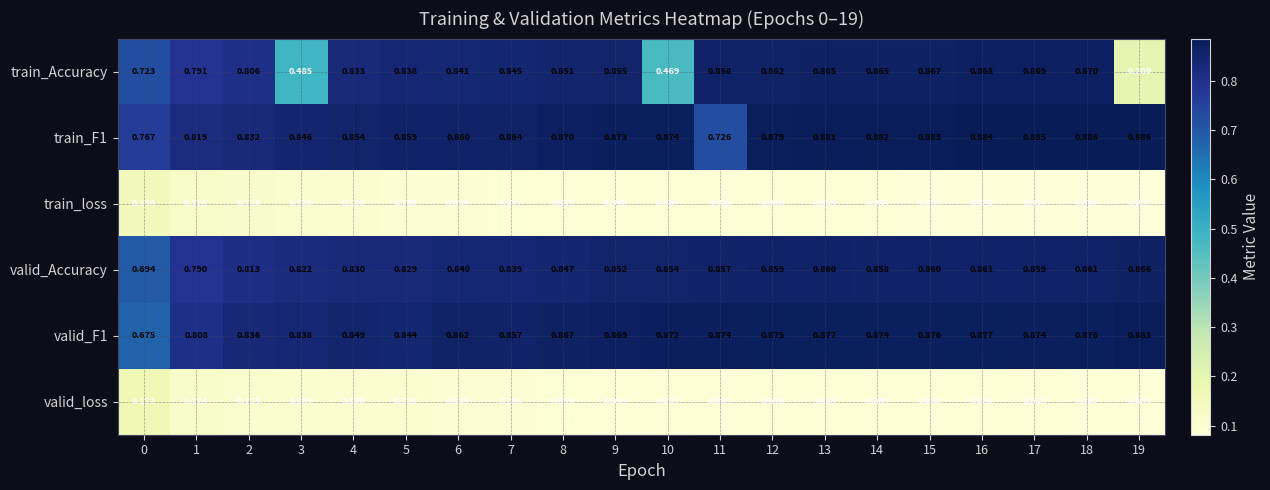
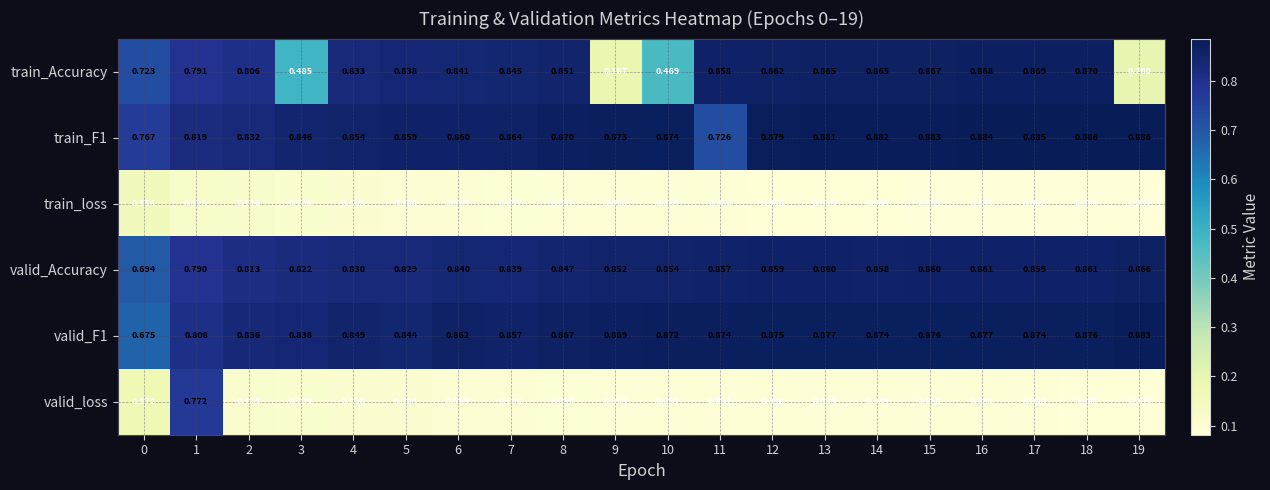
train_Accuracy, 9: 0.855 -> 0.187
valid_loss, 1: 0.124 -> 0.772
